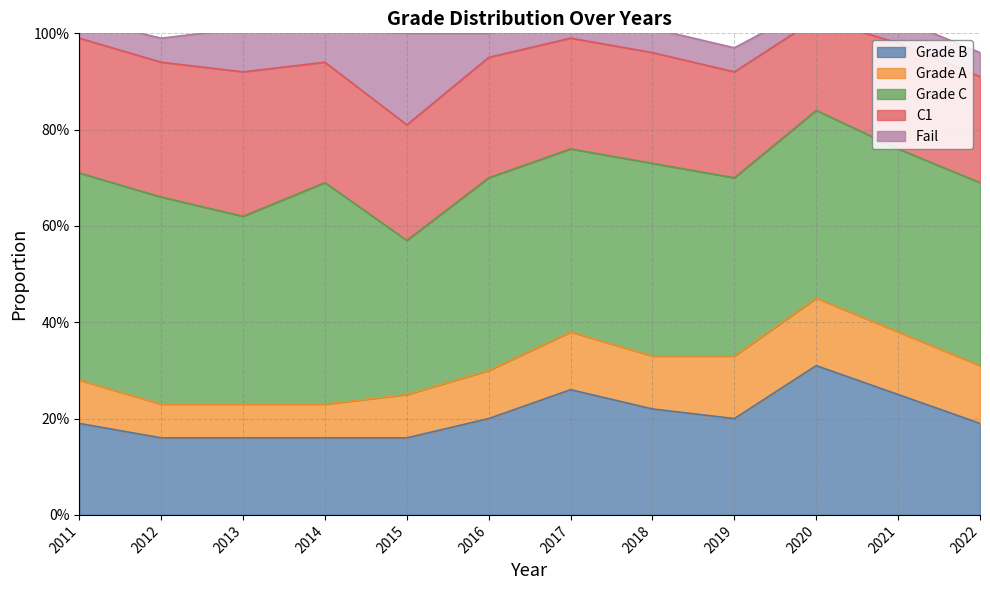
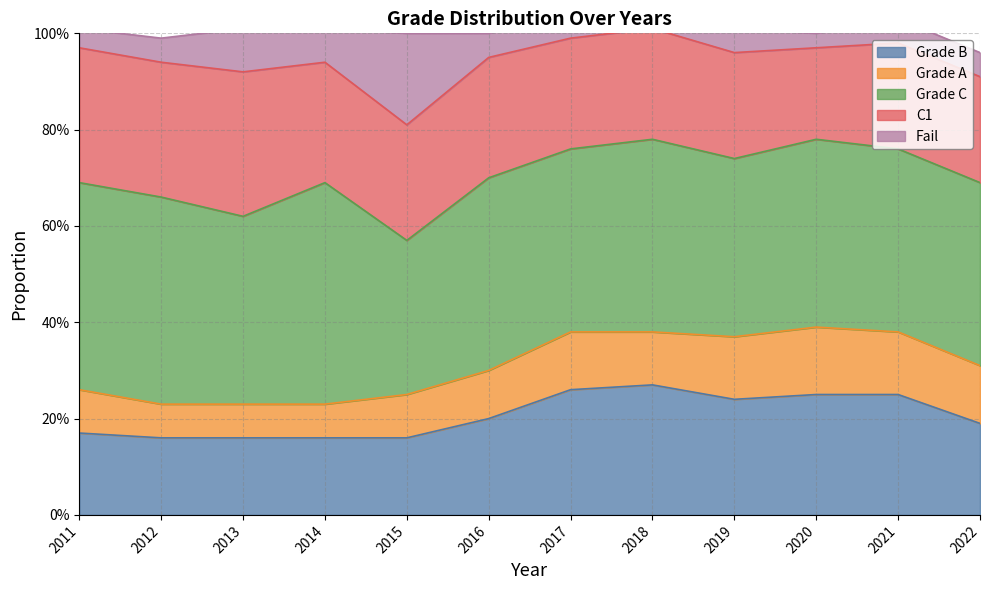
Grade B, 2011: 19% -> 17%
Grade B, 2018: 22% -> 27%
Grade B, 2019: 20% -> 24%
Grade B, 2020: 31% -> 25%
